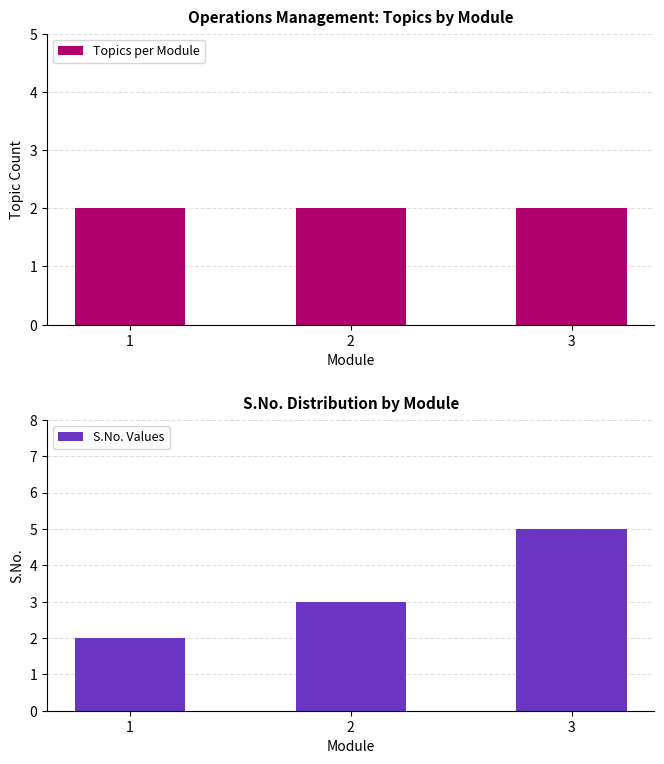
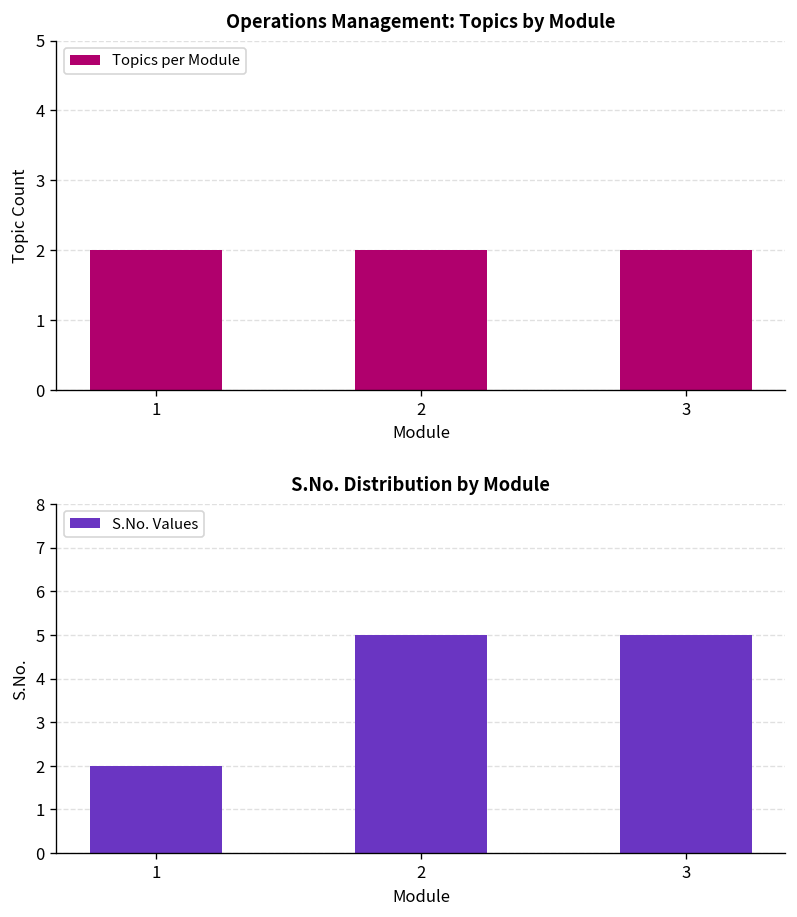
S.No. Distribution by Module, 2: 3 -> 5
